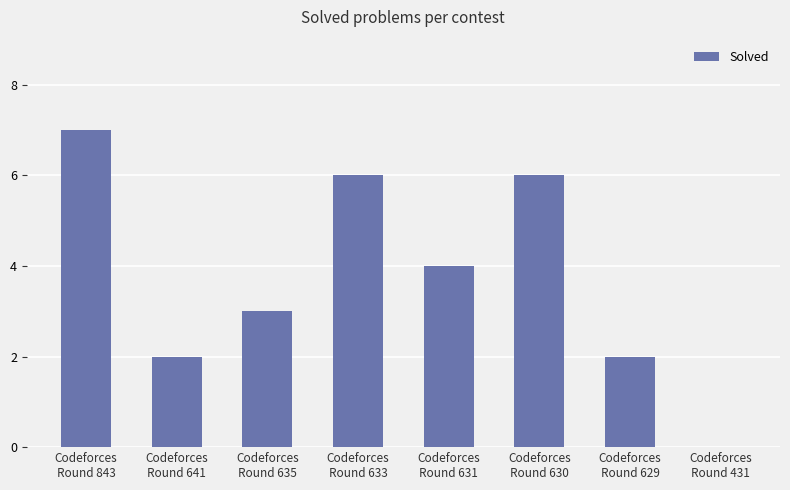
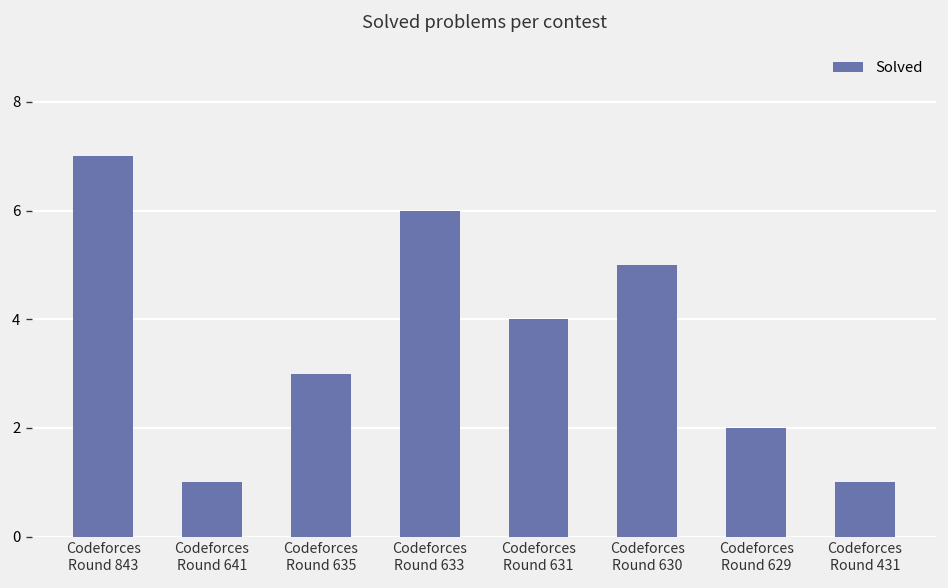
Codeforces Round 641: 2 -> 1
Codeforces Round 630: 6 -> 5
Codeforces Round 431: 0 -> 1
